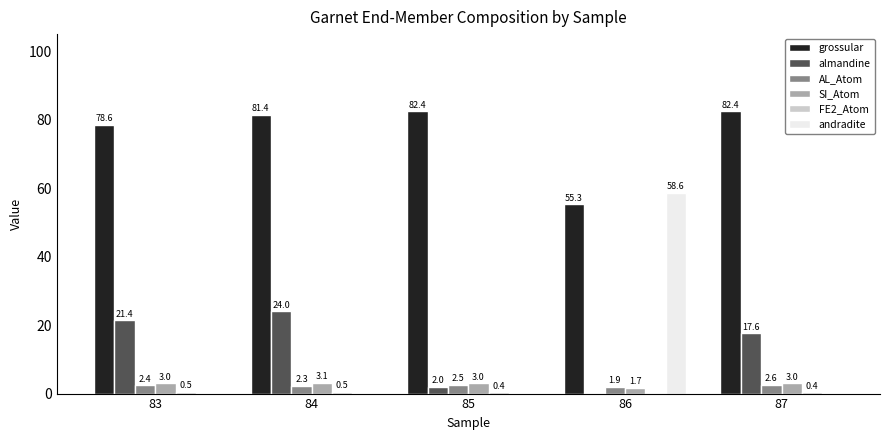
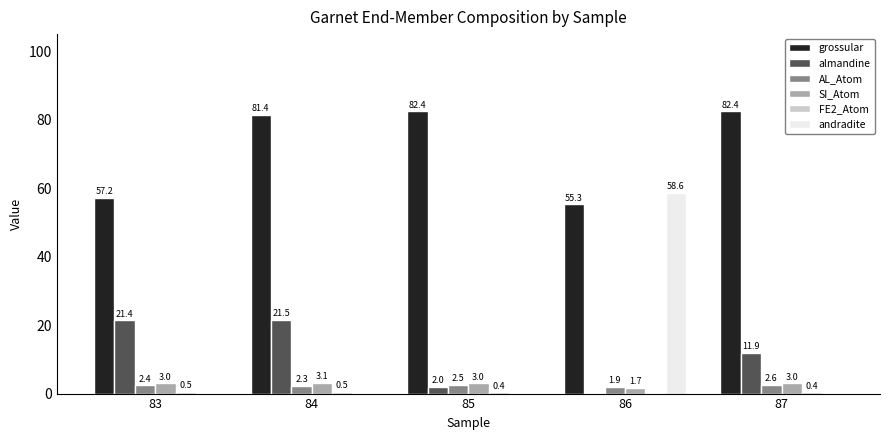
grossular, 83: 78.6 -> 57.2
almandine, 84: 24.0 -> 21.5
almandine, 87: 17.6 -> 11.9
